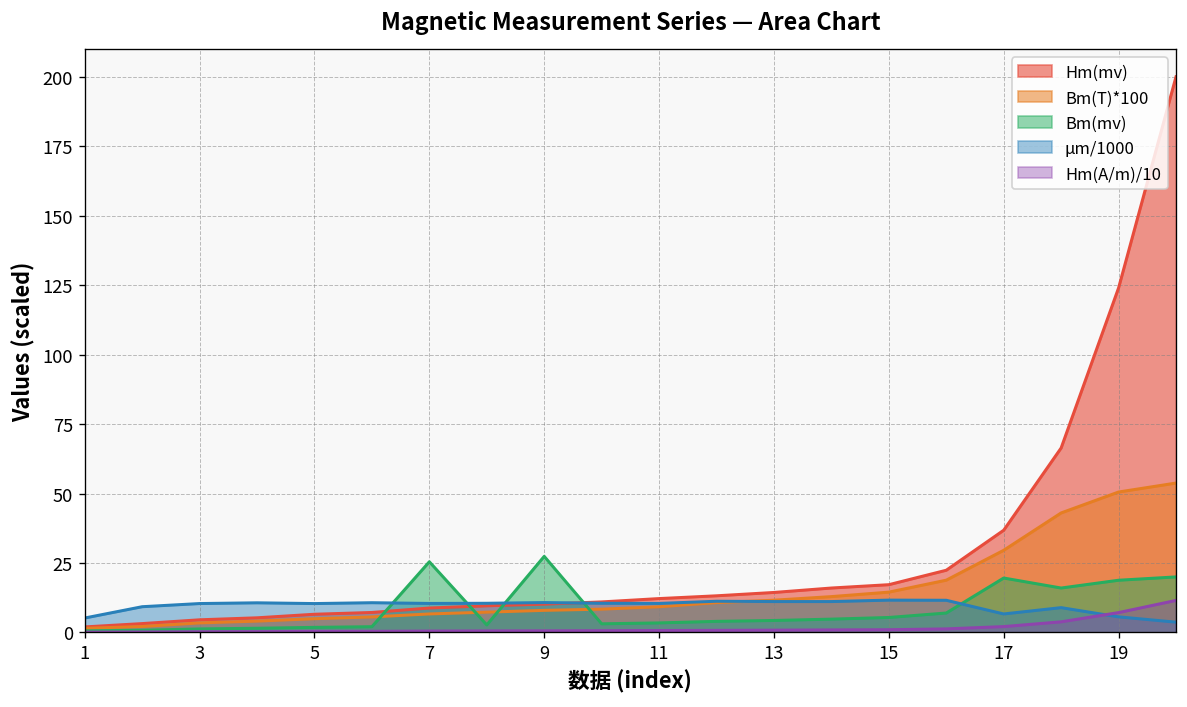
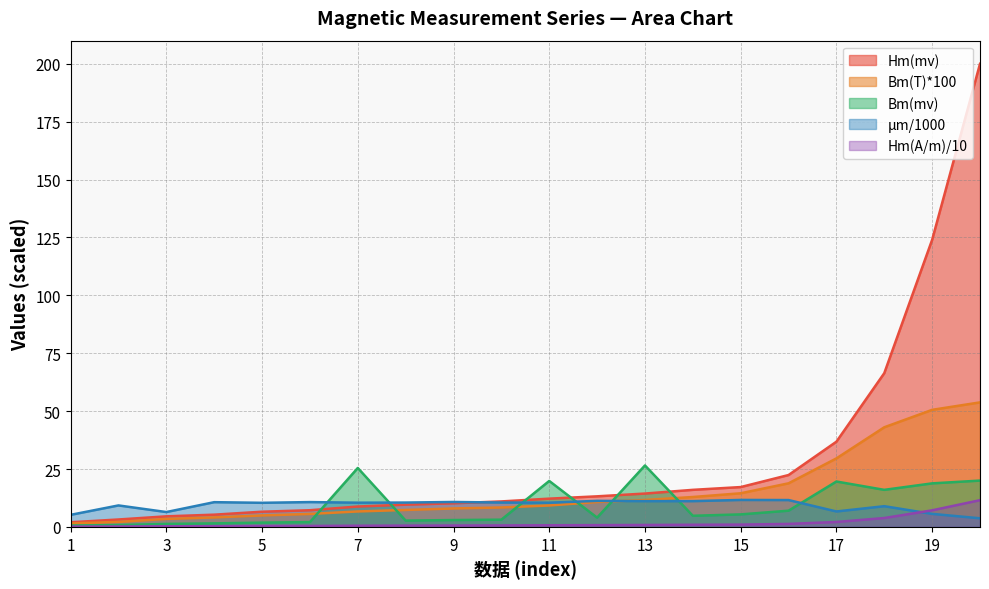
μm/1000, 3: 10 -> 6
Bm(mv), 9: 27 -> 3
Bm(mv), 11: 3 -> 20
Bm(mv), 13: 4 -> 27
